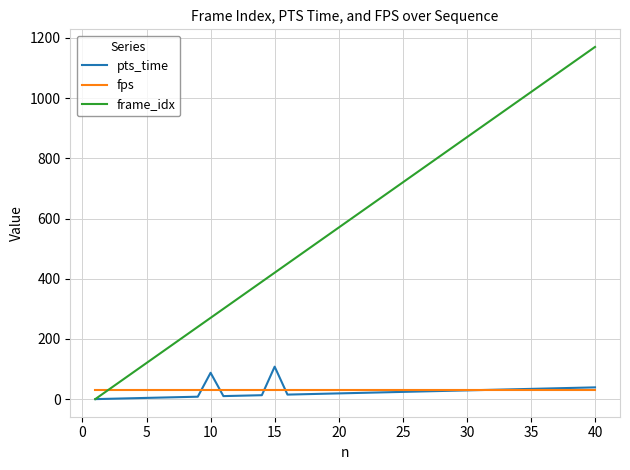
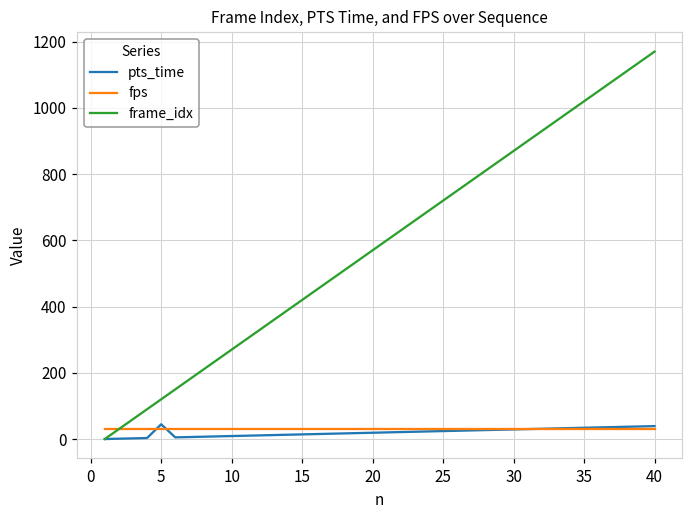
pts_time, 5: 0 -> 40
pts_time, 10: 90 -> 10
pts_time, 15: 110 -> 10
